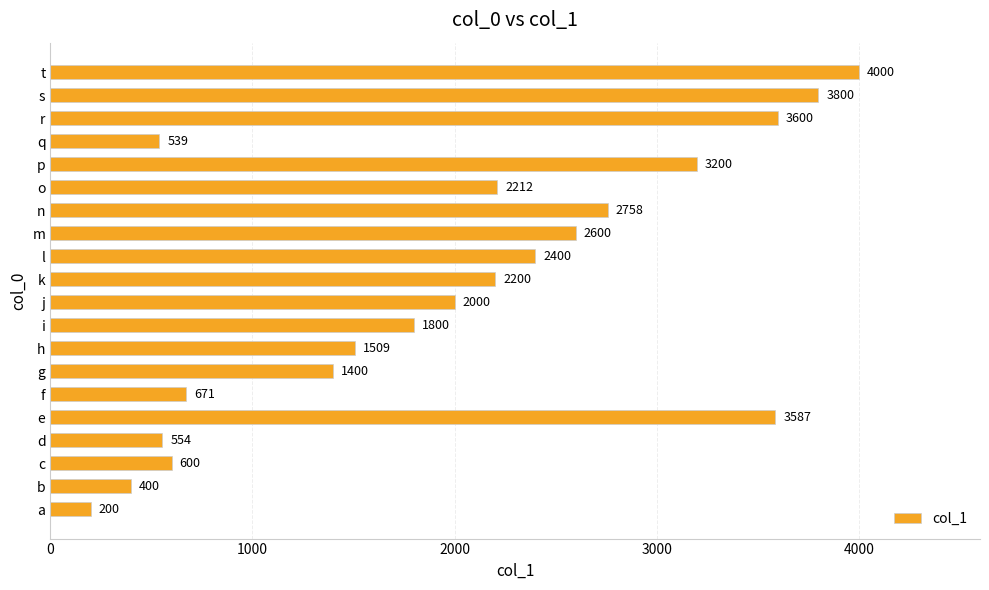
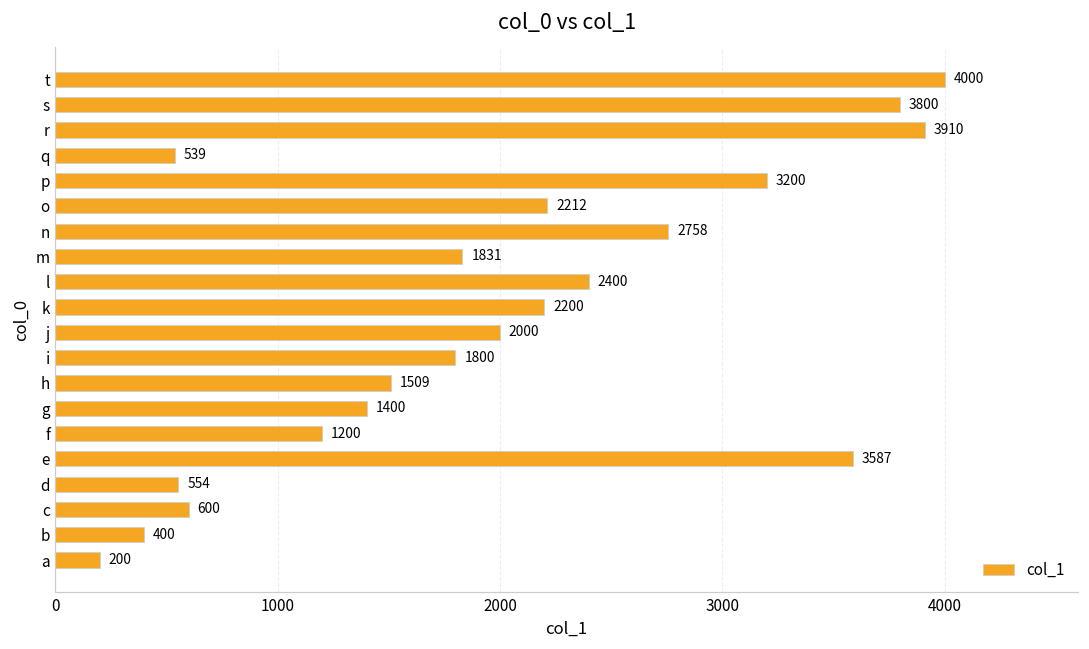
r: 3600 -> 3910
m: 2600 -> 1831
f: 671 -> 1200
